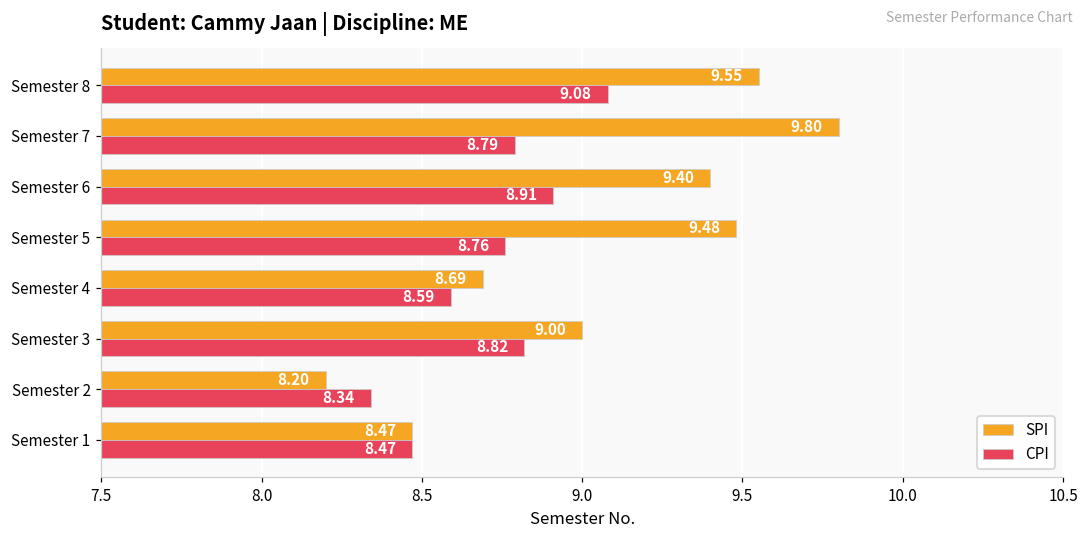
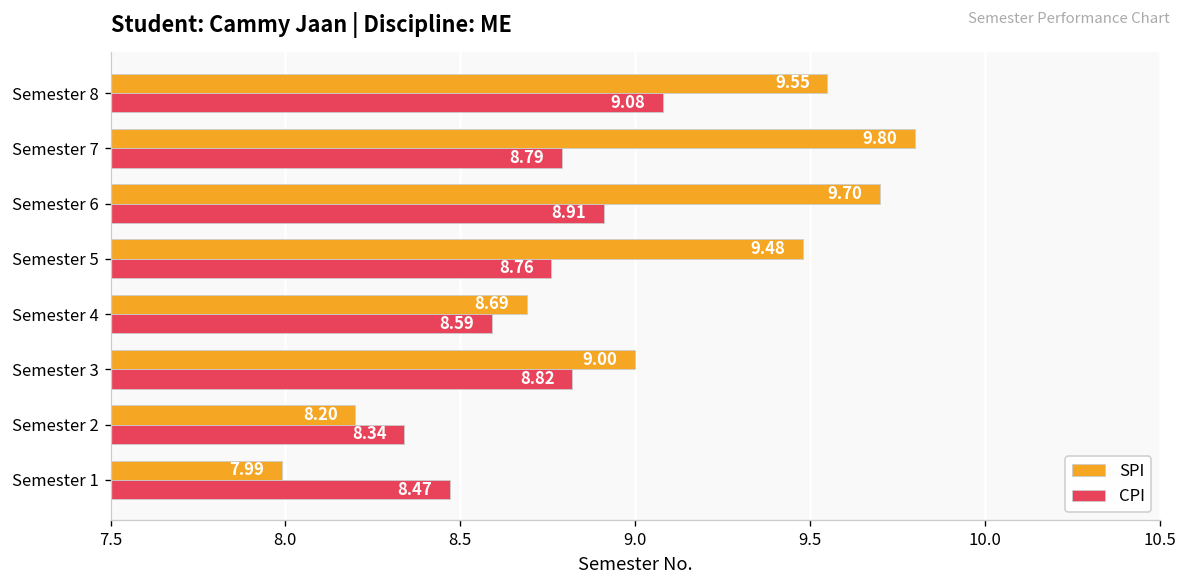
SPI, Semester 6: 9.40 -> 9.70
SPI, Semester 1: 8.47 -> 7.99
